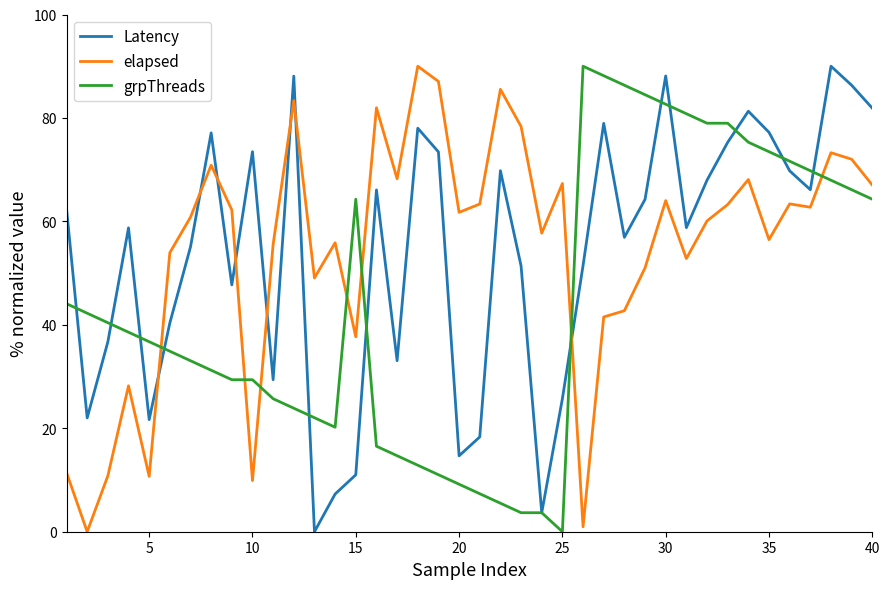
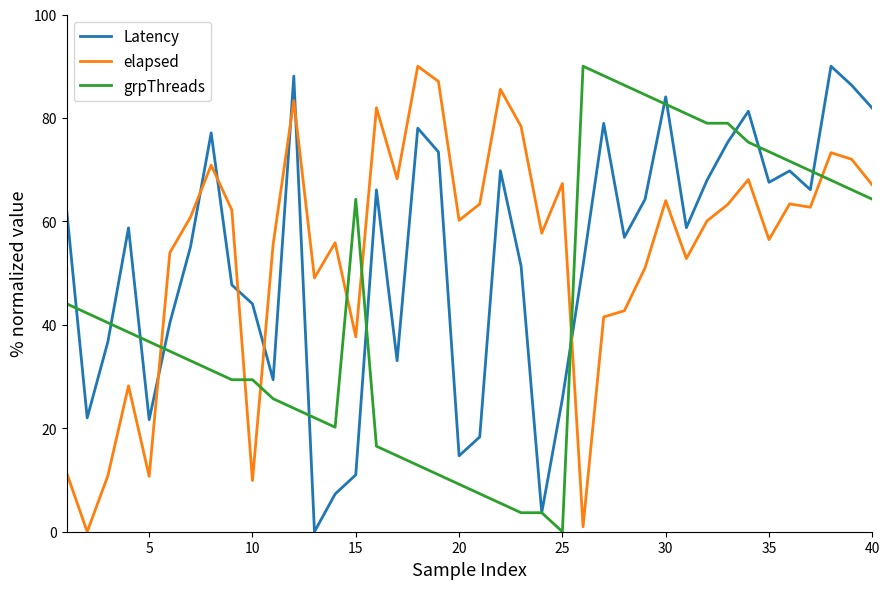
Latency, 10: 73 -> 44
elapsed, 20: 62 -> 60
Latency, 30: 88 -> 84
Latency, 35: 77 -> 68
